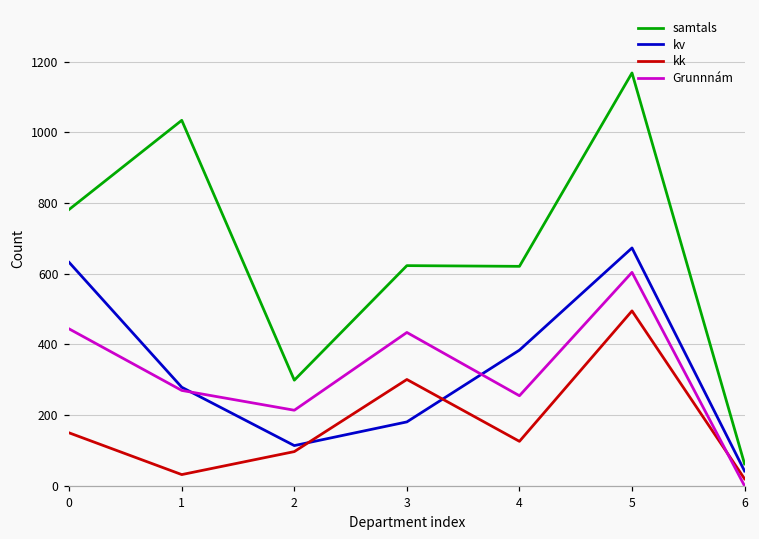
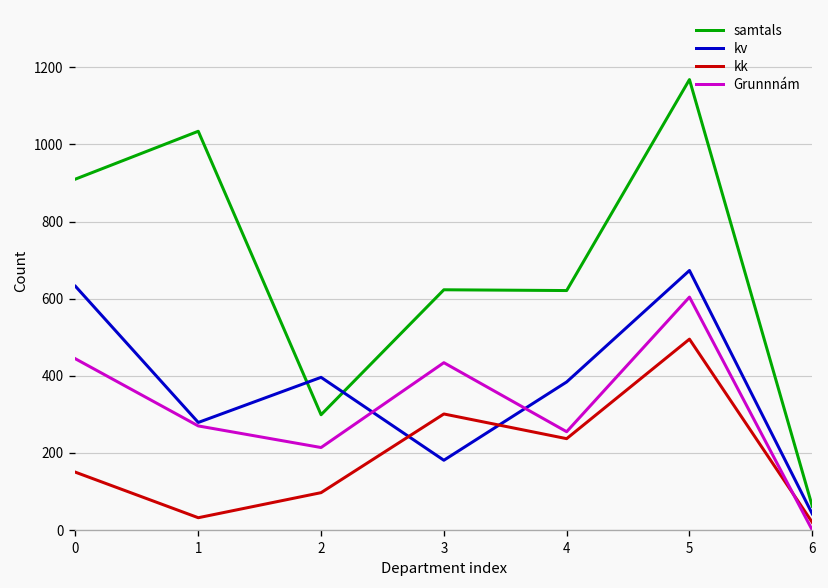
samtals, 0: 780 -> 910
kv, 2: 110 -> 400
kk, 4: 130 -> 240
